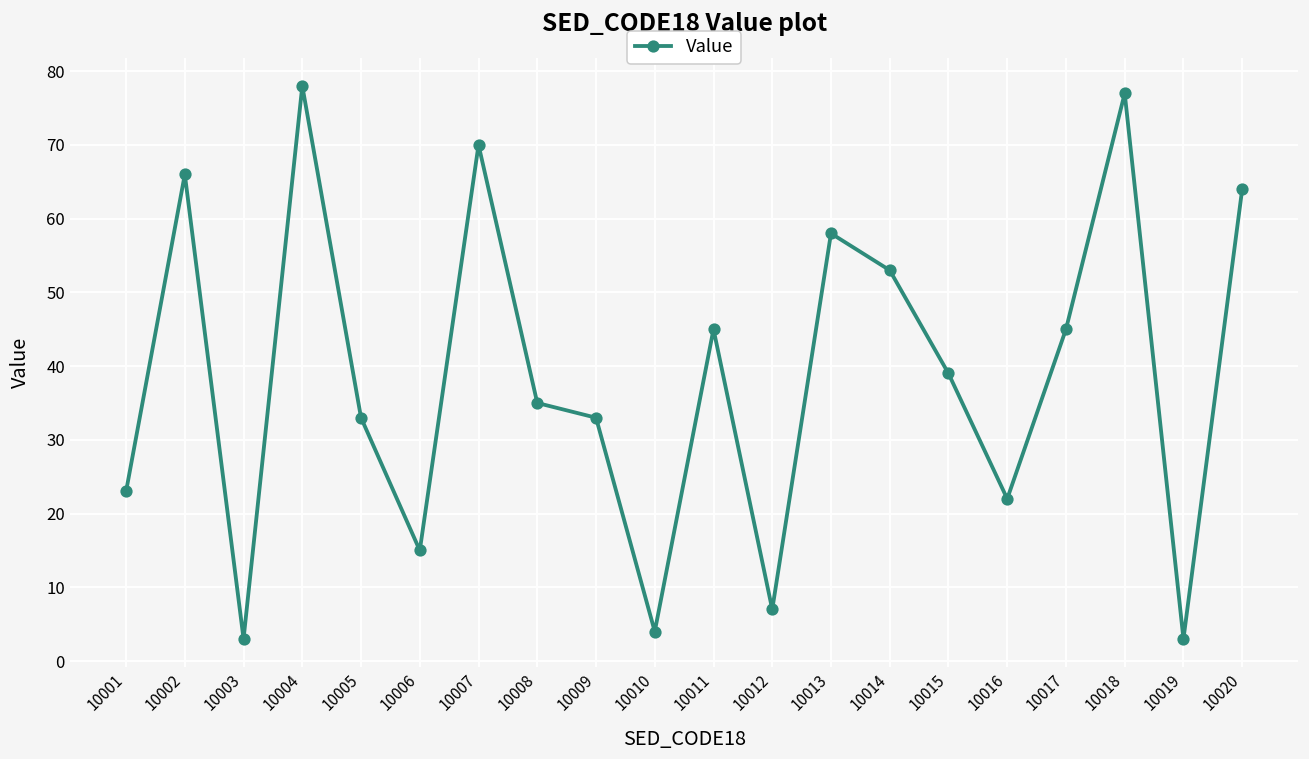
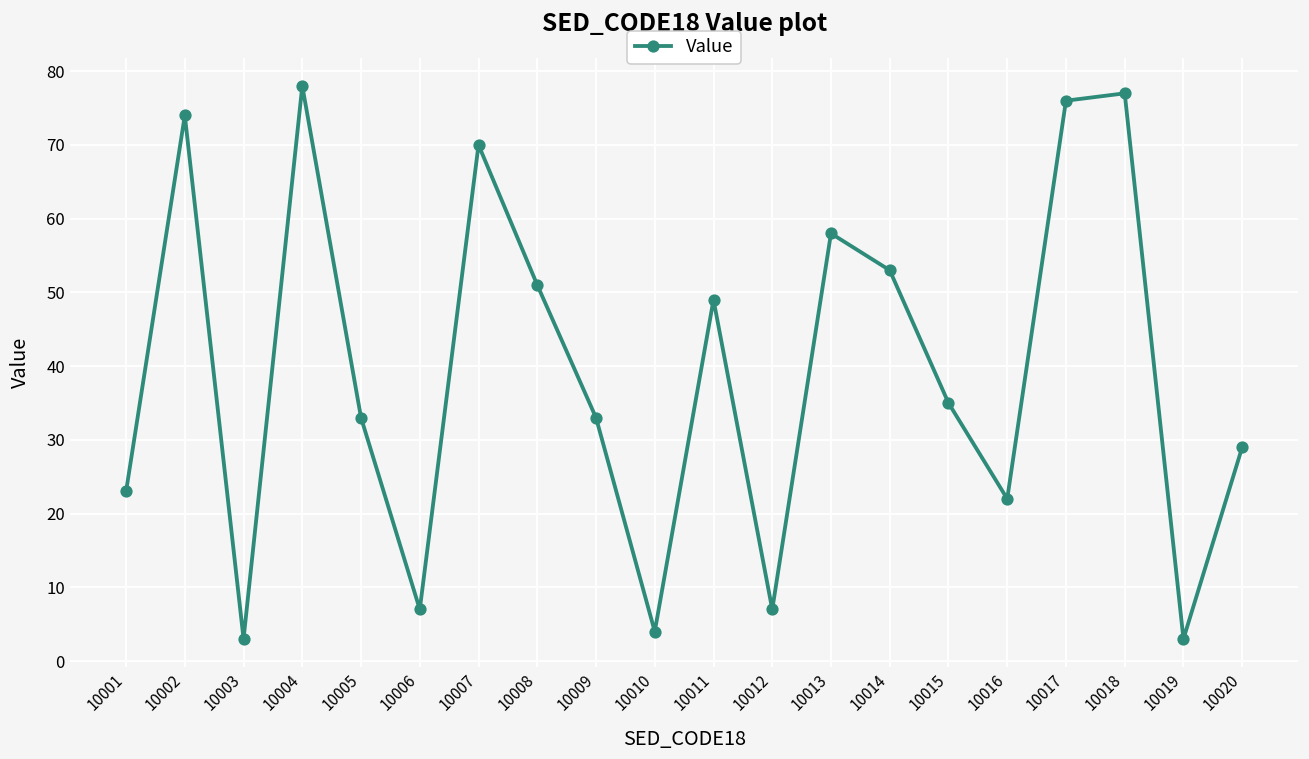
10002: 66 -> 74
10006: 15 -> 7
10008: 35 -> 51
10011: 45 -> 49
10015: 39 -> 35
10017: 45 -> 76
10020: 64 -> 29
